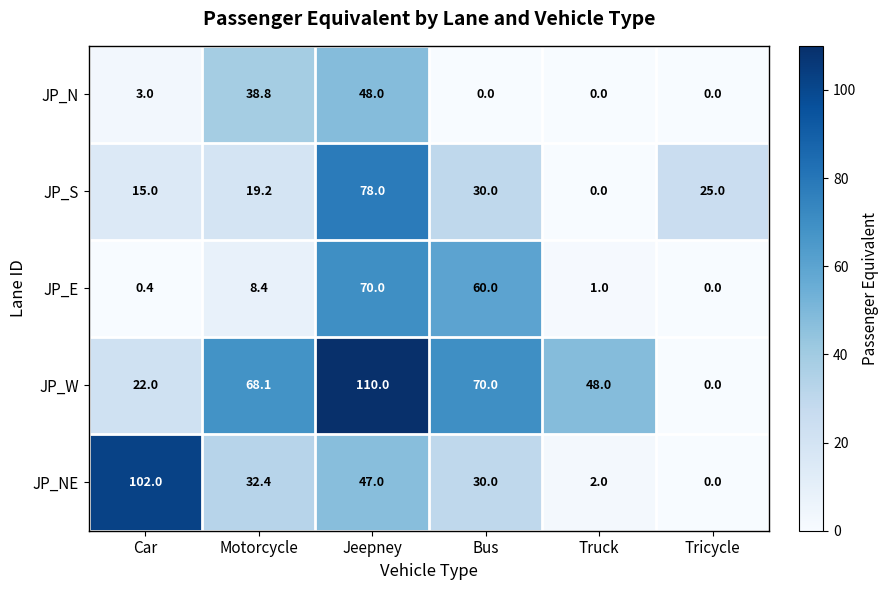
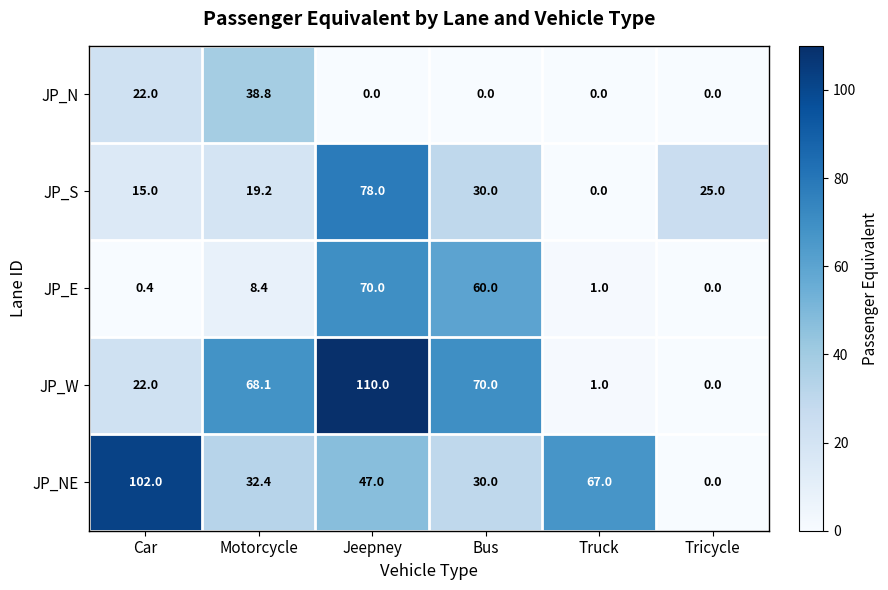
JP_N, Car: 3.0 -> 22.0
JP_N, Jeepney: 48.0 -> 0.0
JP_W, Truck: 48.0 -> 1.0
JP_NE, Truck: 2.0 -> 67.0
